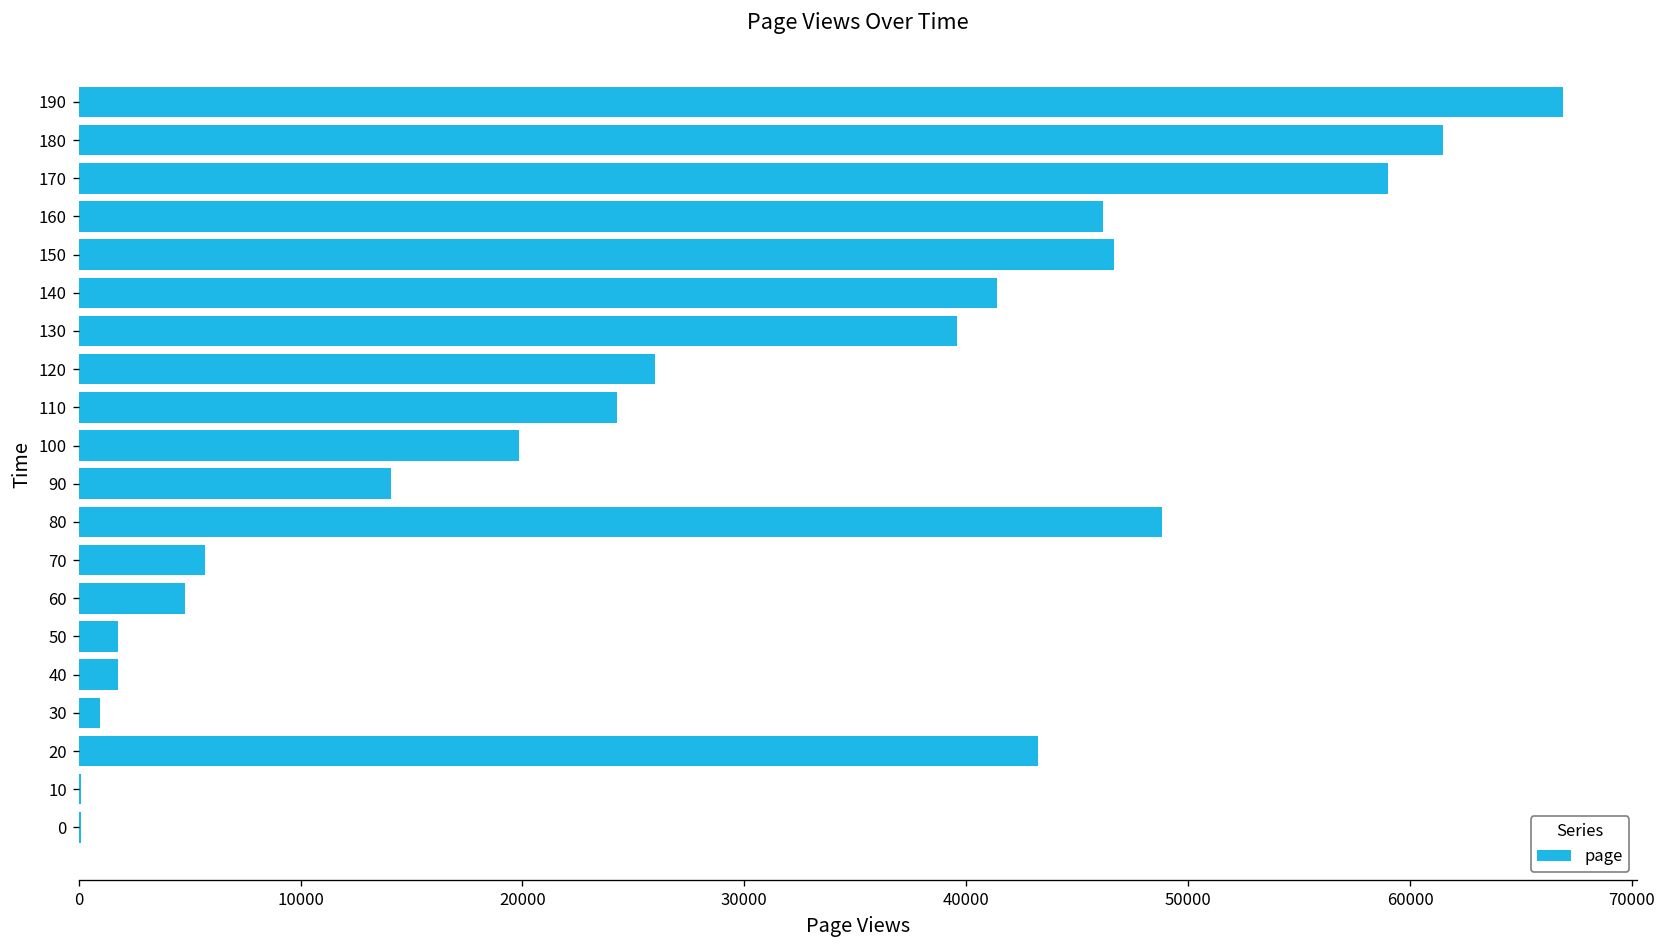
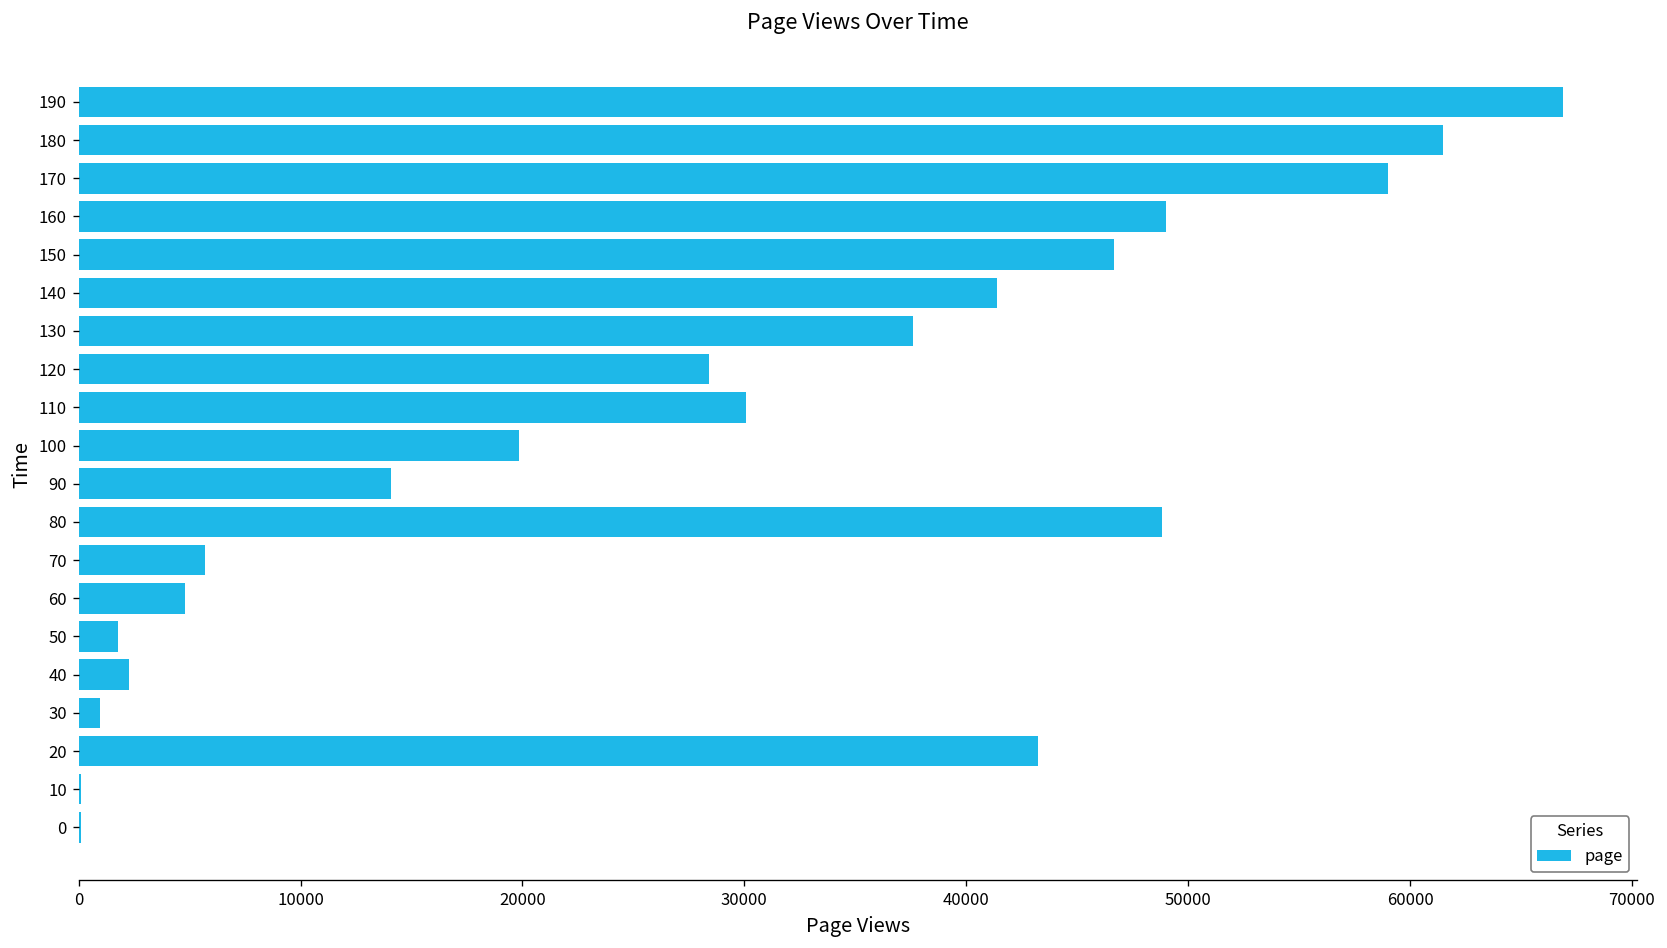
160: 46200 -> 49000
130: 39600 -> 37600
120: 26000 -> 28400
110: 24300 -> 30100
40: 1800 -> 2300
